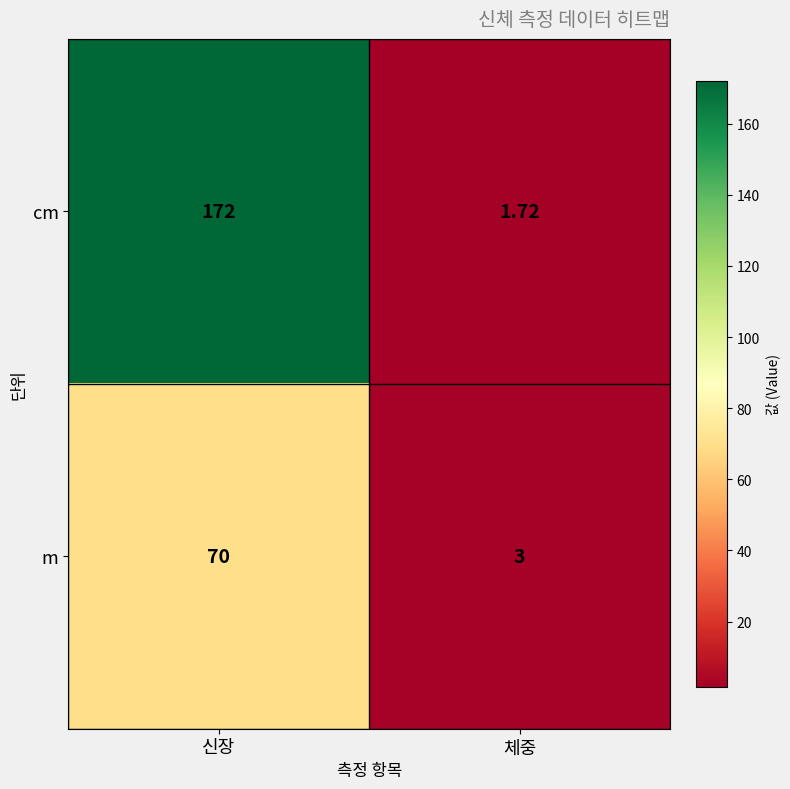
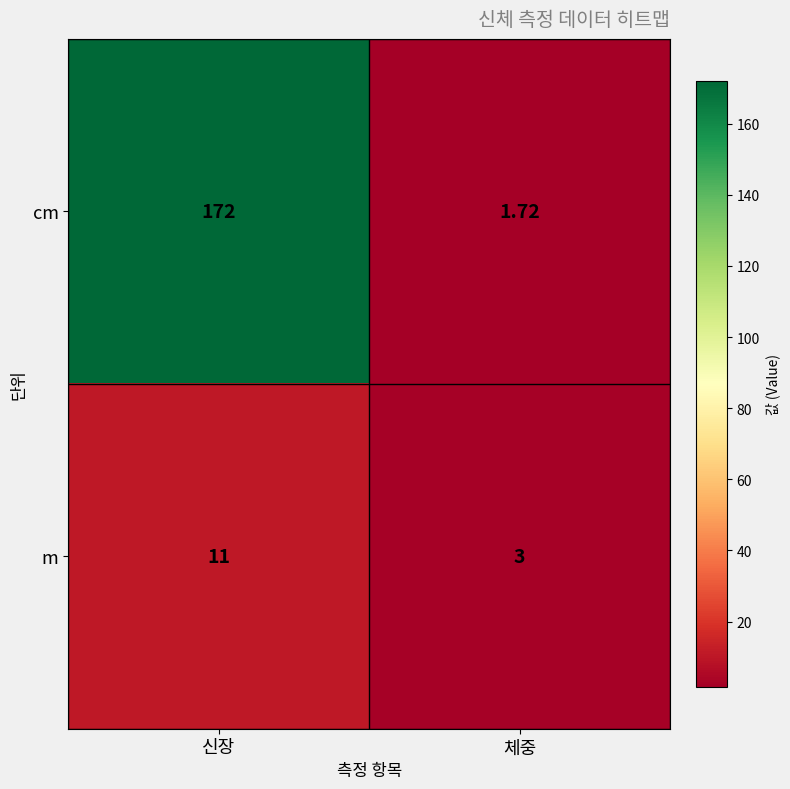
m, 신장: 70 -> 11
